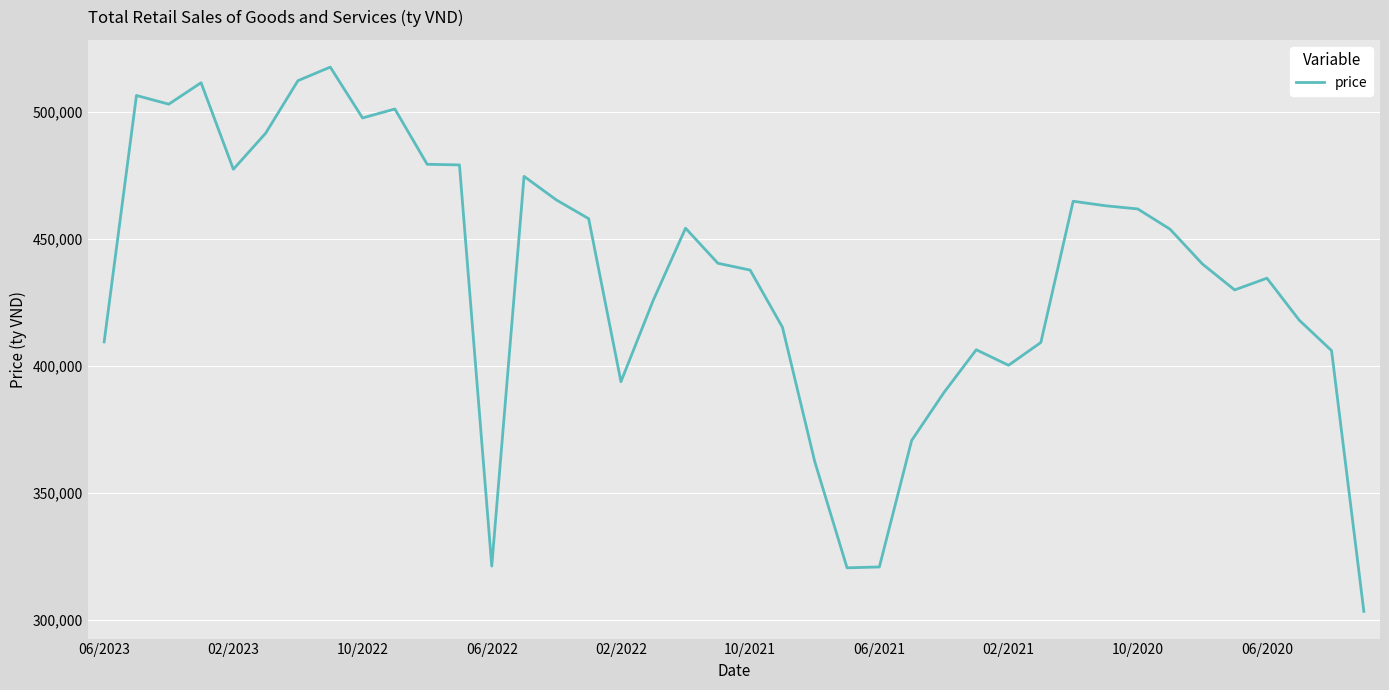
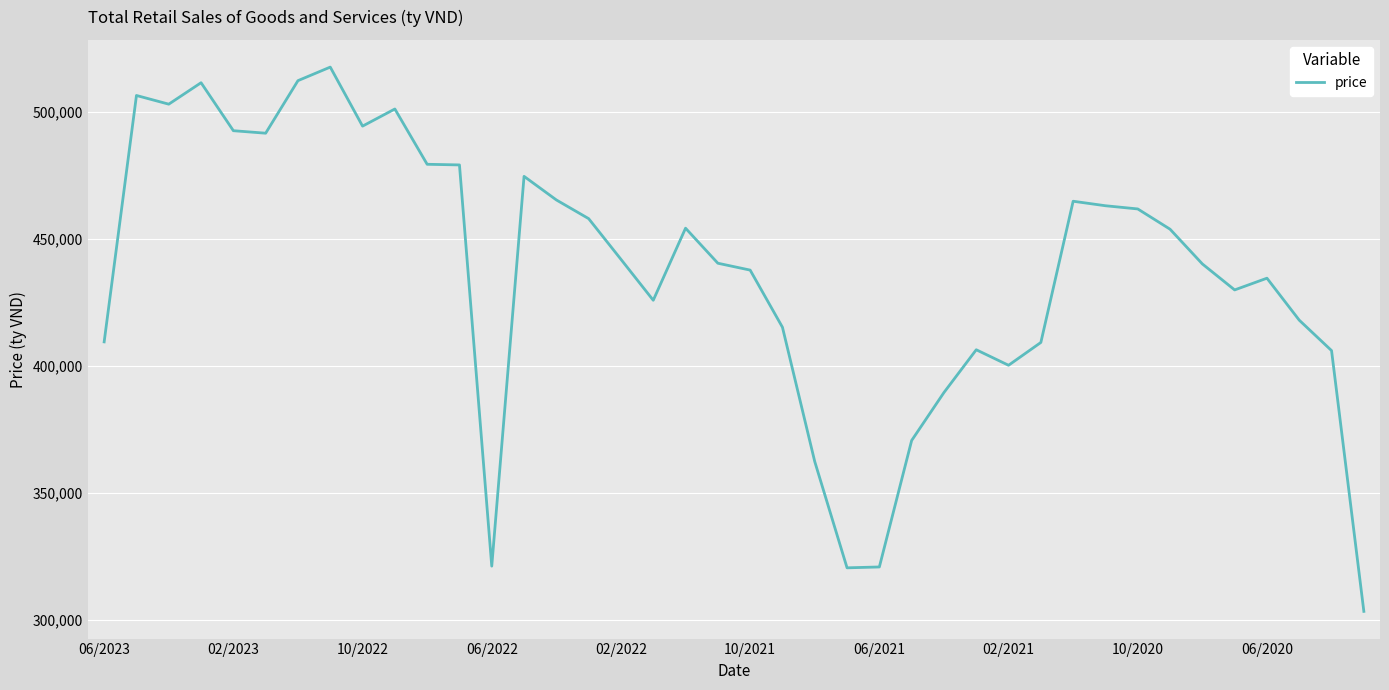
02/2023: 477,000 -> 493,000
10/2022: 498,000 -> 494,000
02/2022: 394,000 -> 442,000
